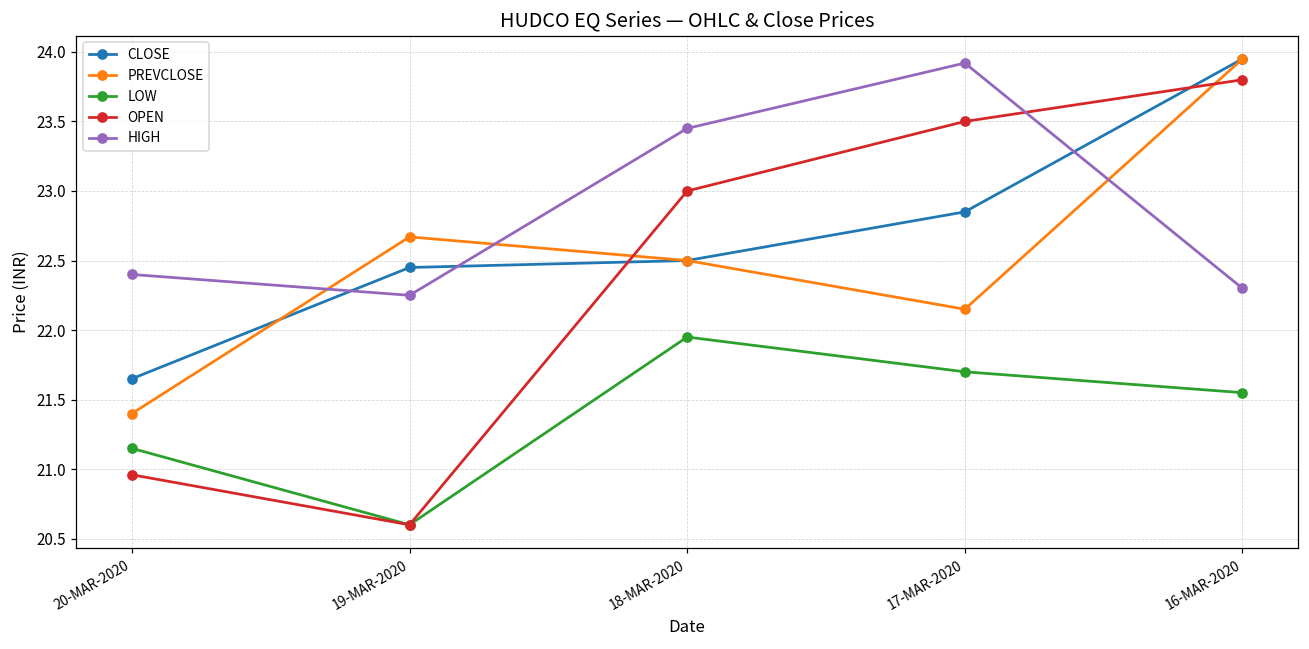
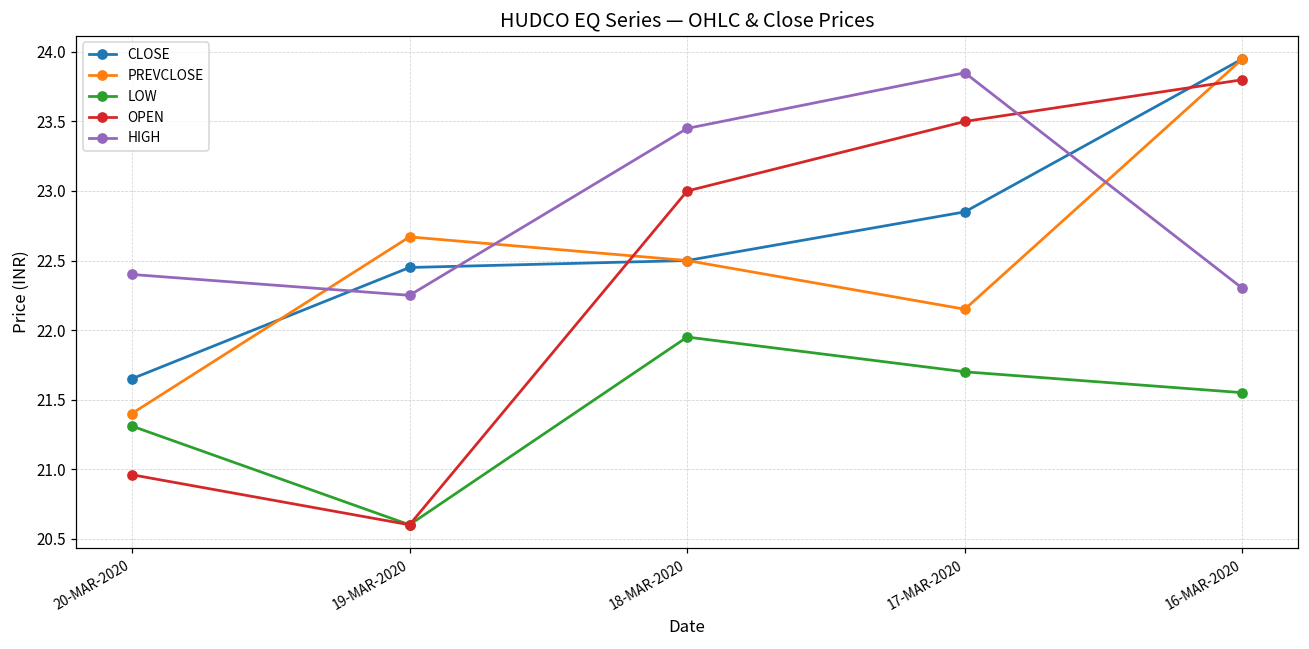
LOW, 20-MAR-2020: 21.15 -> 21.31
HIGH, 17-MAR-2020: 23.92 -> 23.85
